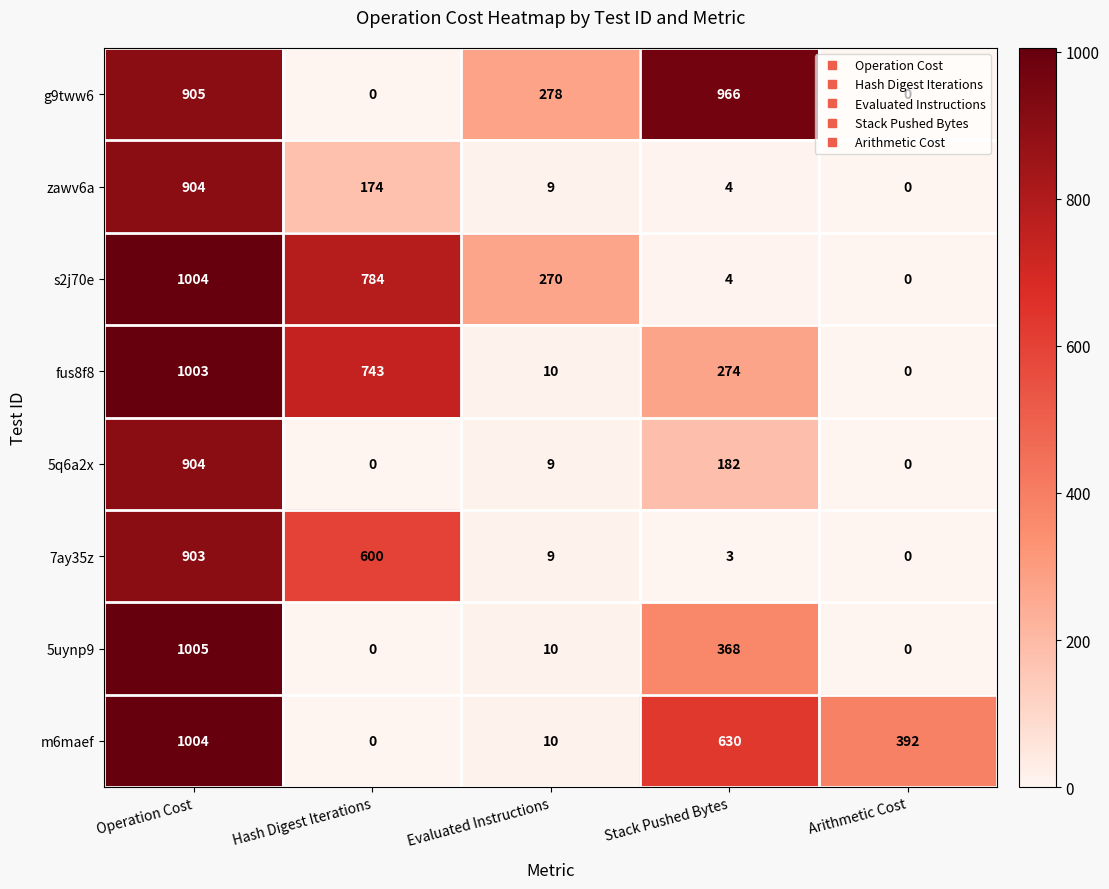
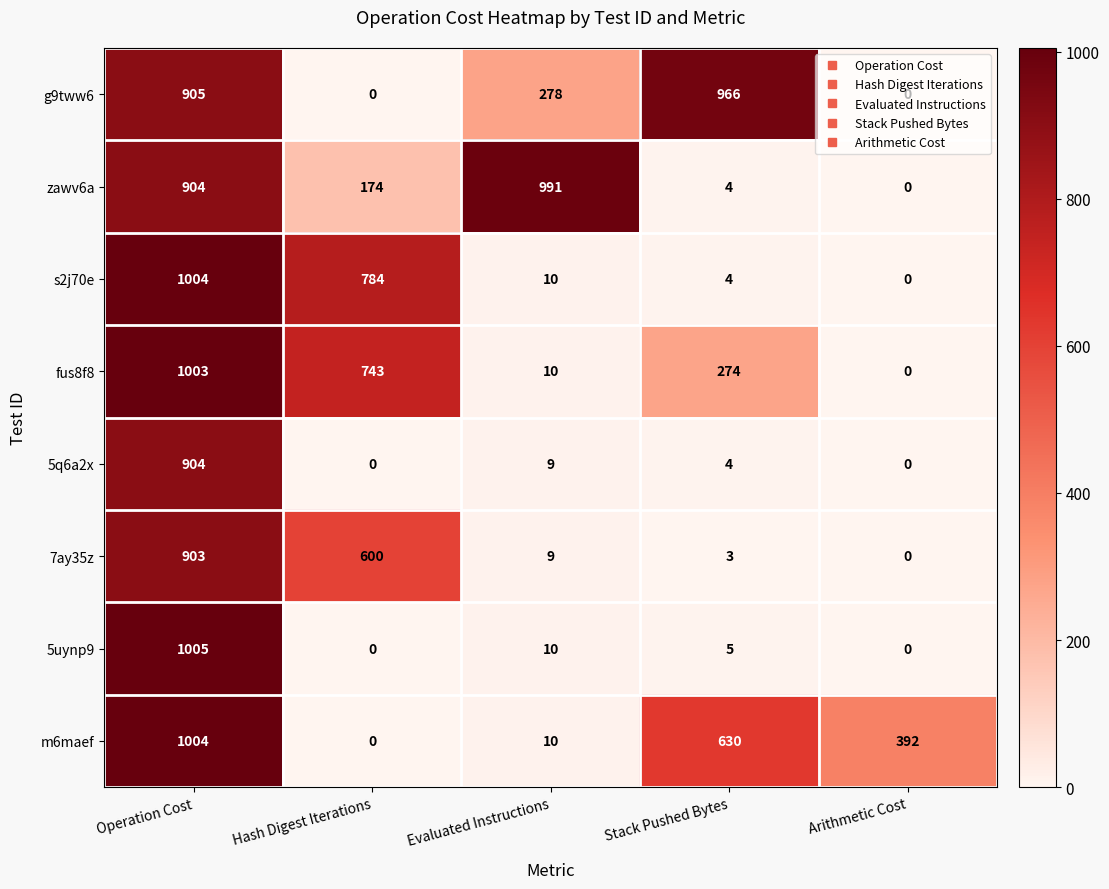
zawv6a, Evaluated Instructions: 9 -> 991
s2j70e, Evaluated Instructions: 270 -> 10
5q6a2x, Stack Pushed Bytes: 182 -> 4
5uynp9, Stack Pushed Bytes: 368 -> 5
